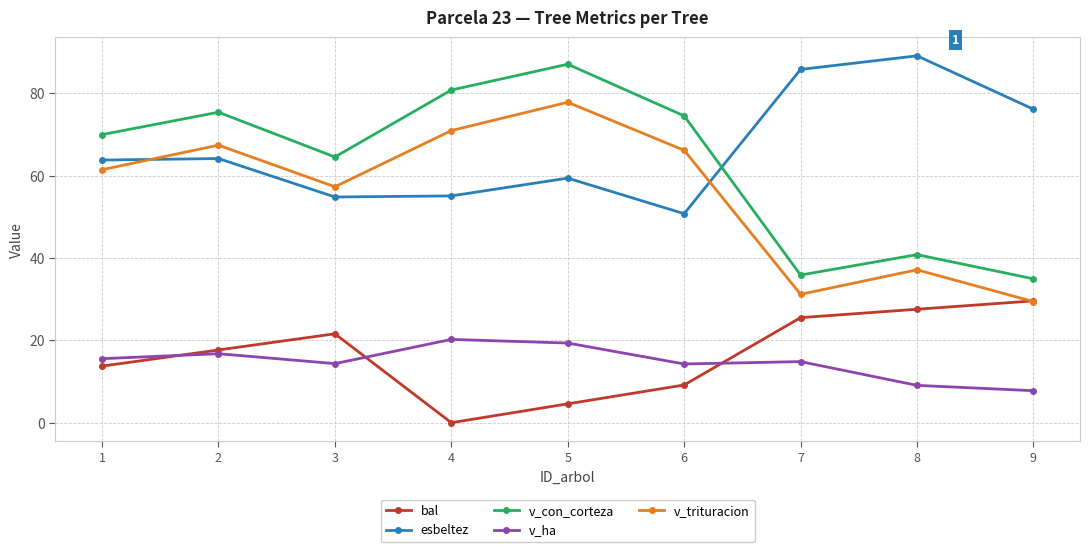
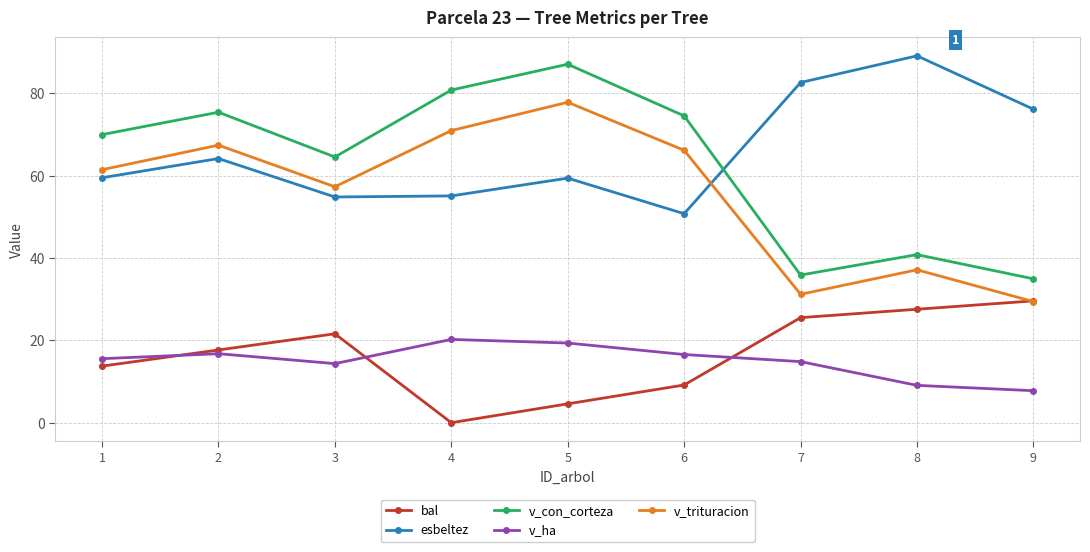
esbeltez, 1: 64 -> 60
v_ha, 6: 14 -> 17
esbeltez, 7: 86 -> 83
